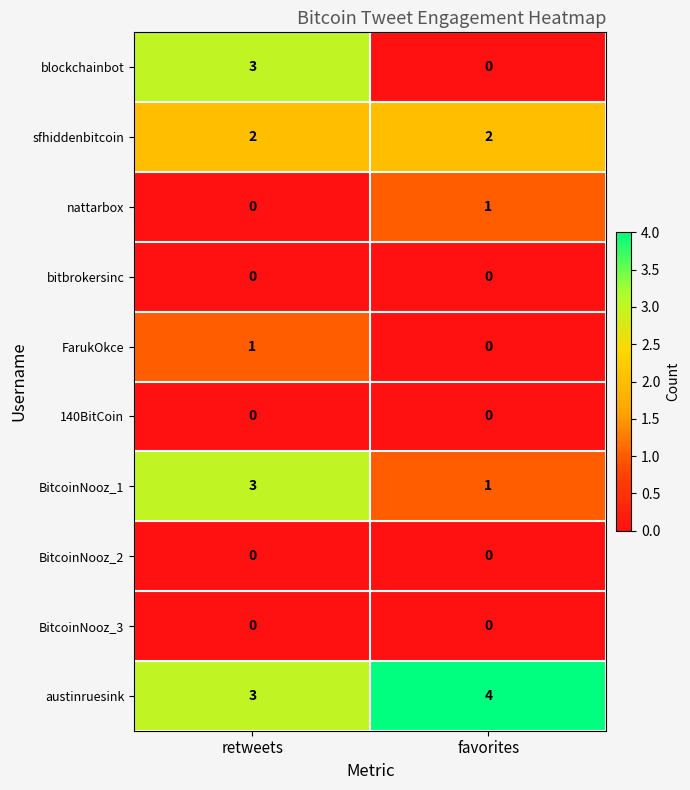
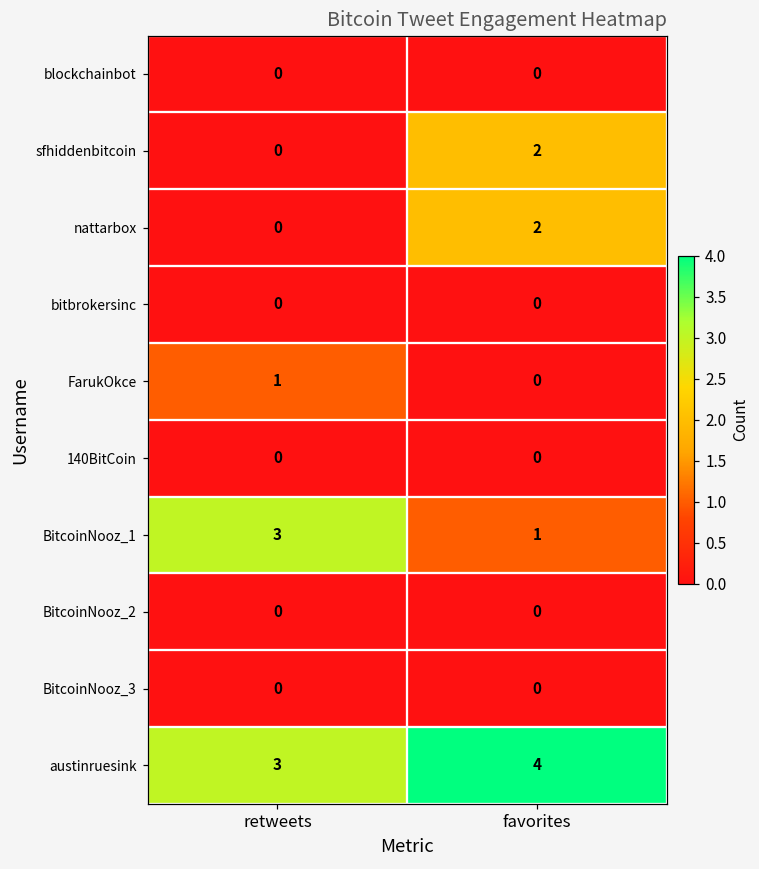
blockchainbot, retweets: 3 -> 0
sfhiddenbitcoin, retweets: 2 -> 0
nattarbox, favorites: 1 -> 2
